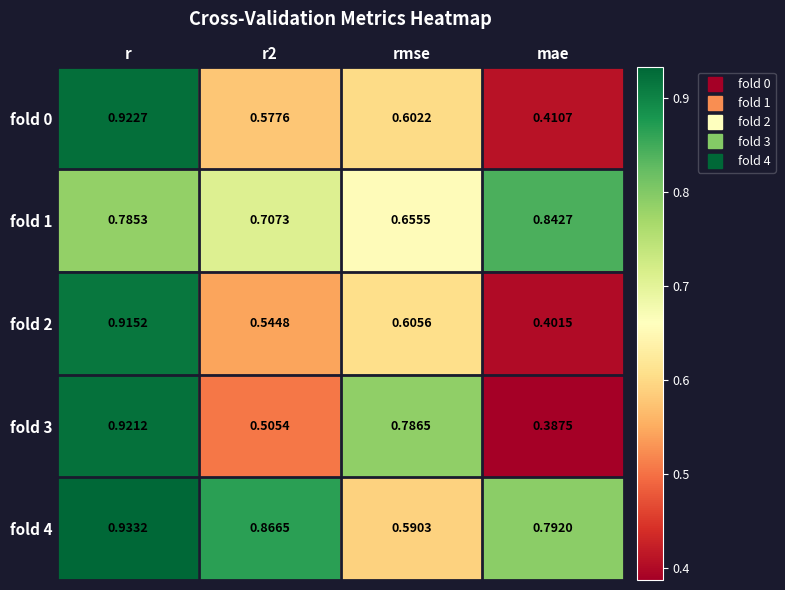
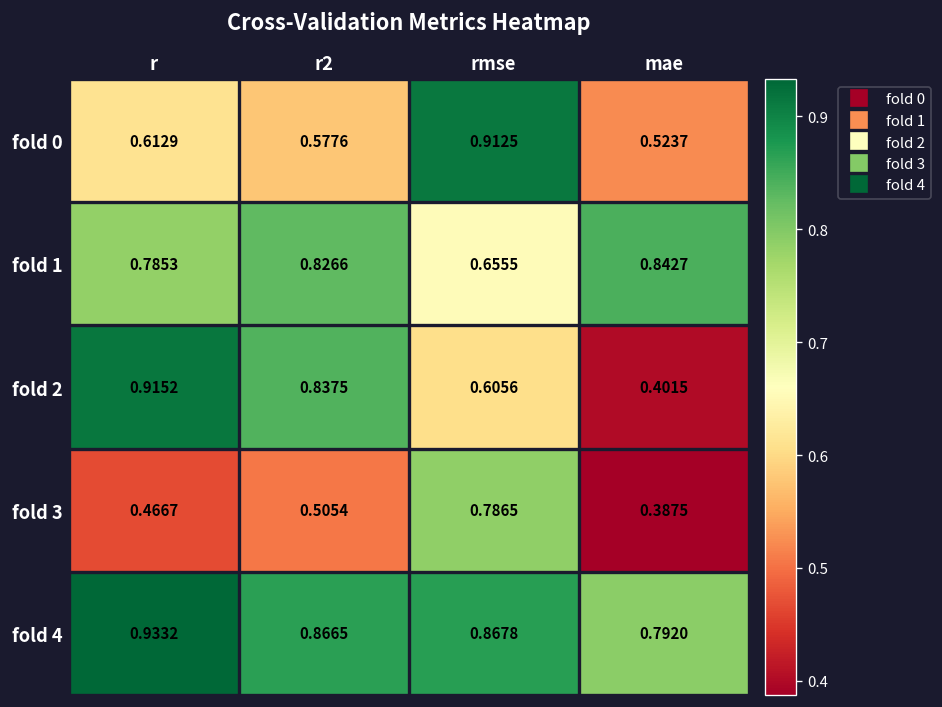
fold 0, r: 0.9227 -> 0.6129
fold 0, rmse: 0.6022 -> 0.9125
fold 0, mae: 0.4107 -> 0.5237
fold 1, r2: 0.7073 -> 0.8266
fold 2, r2: 0.5448 -> 0.8375
fold 3, r: 0.9212 -> 0.4667
fold 4, rmse: 0.5903 -> 0.8678
